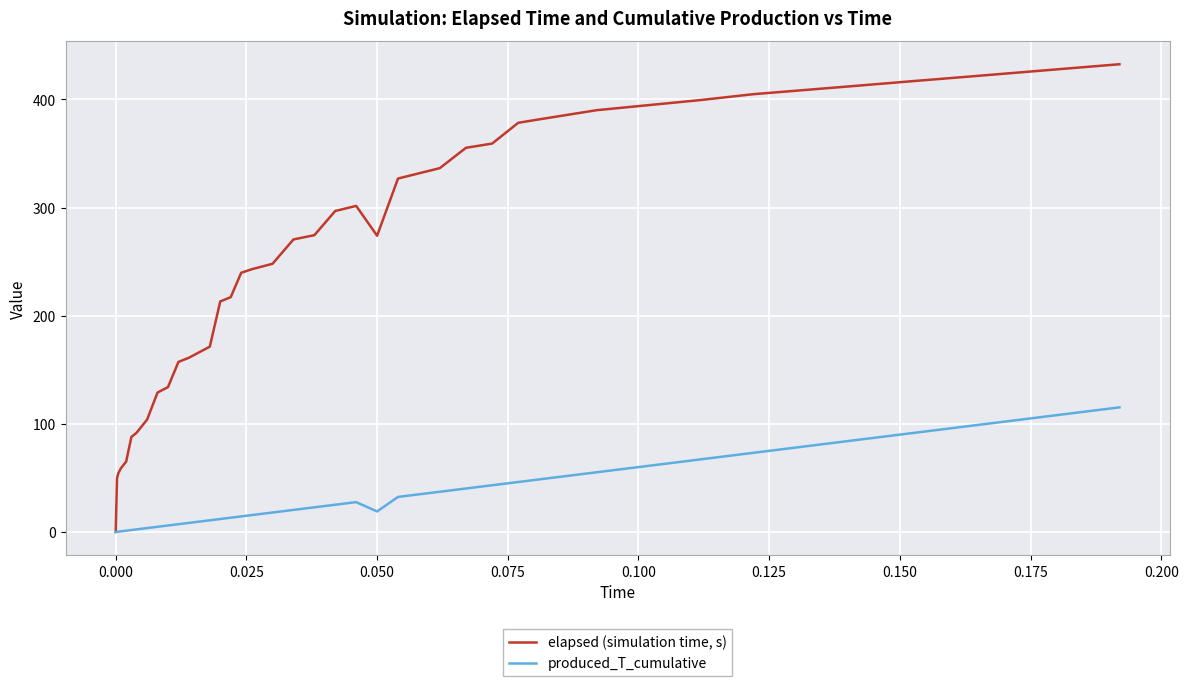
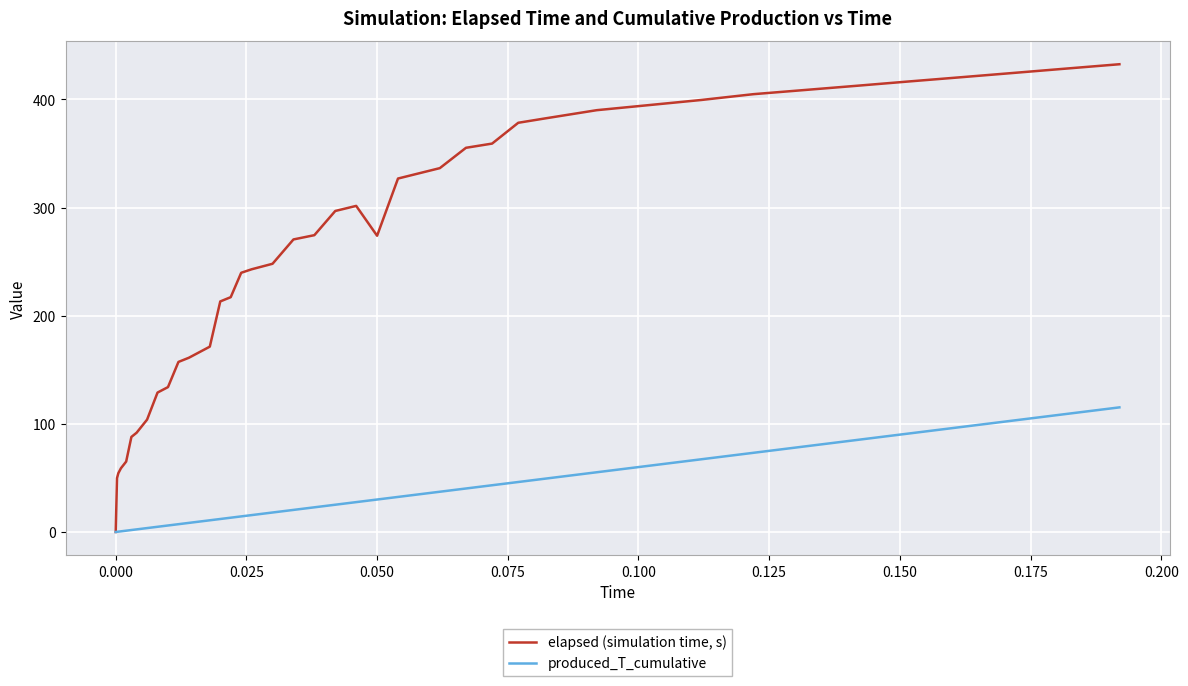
produced_T_cumulative, 0.050: 19 -> 30
